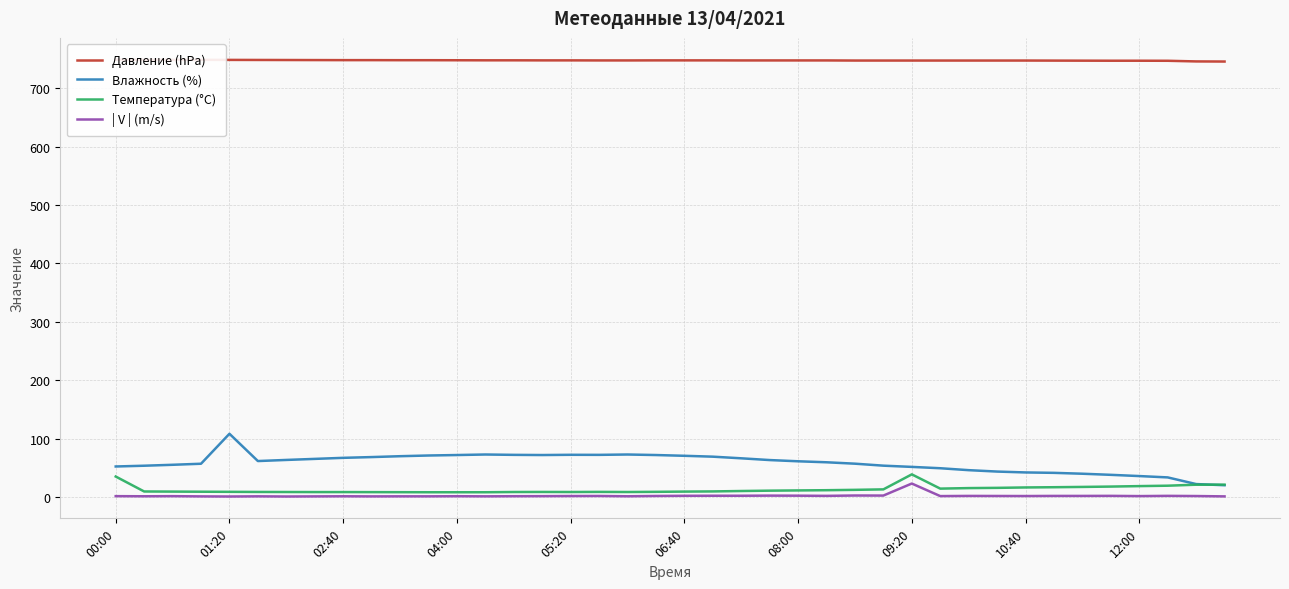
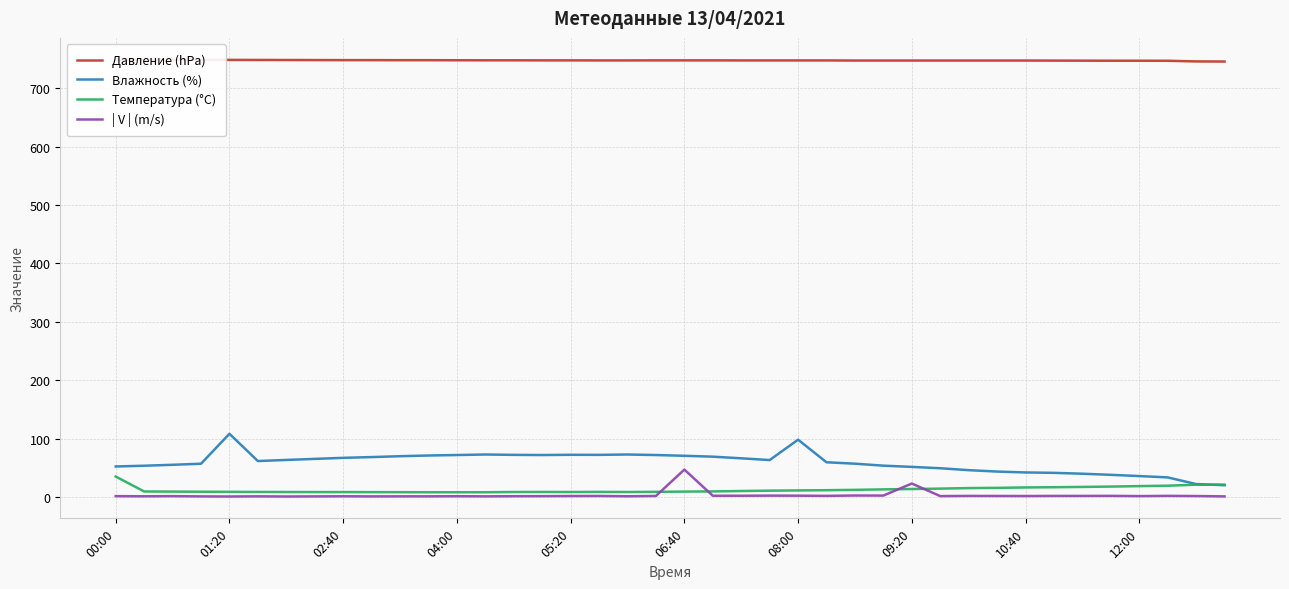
| V | (m/s), 06:40: 0 -> 50
Влажность (%), 08:00: 60 -> 100
Температура (°C), 09:20: 40 -> 10
